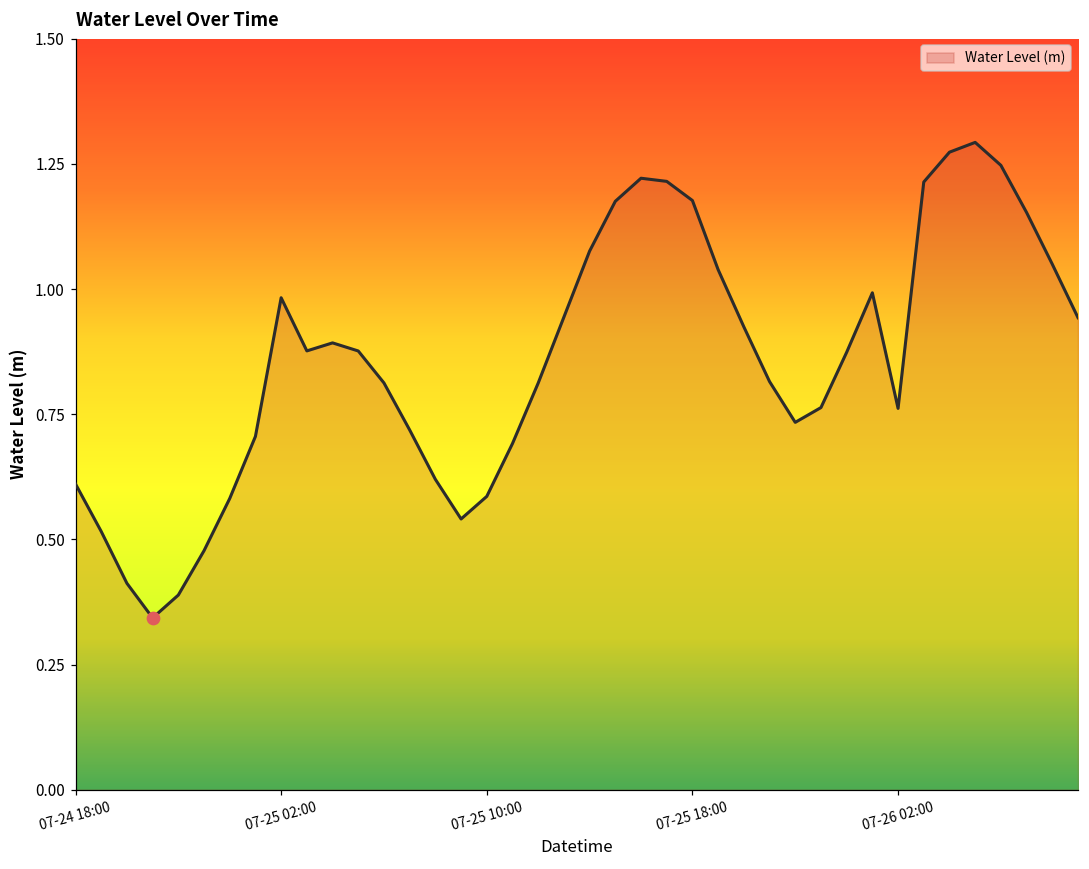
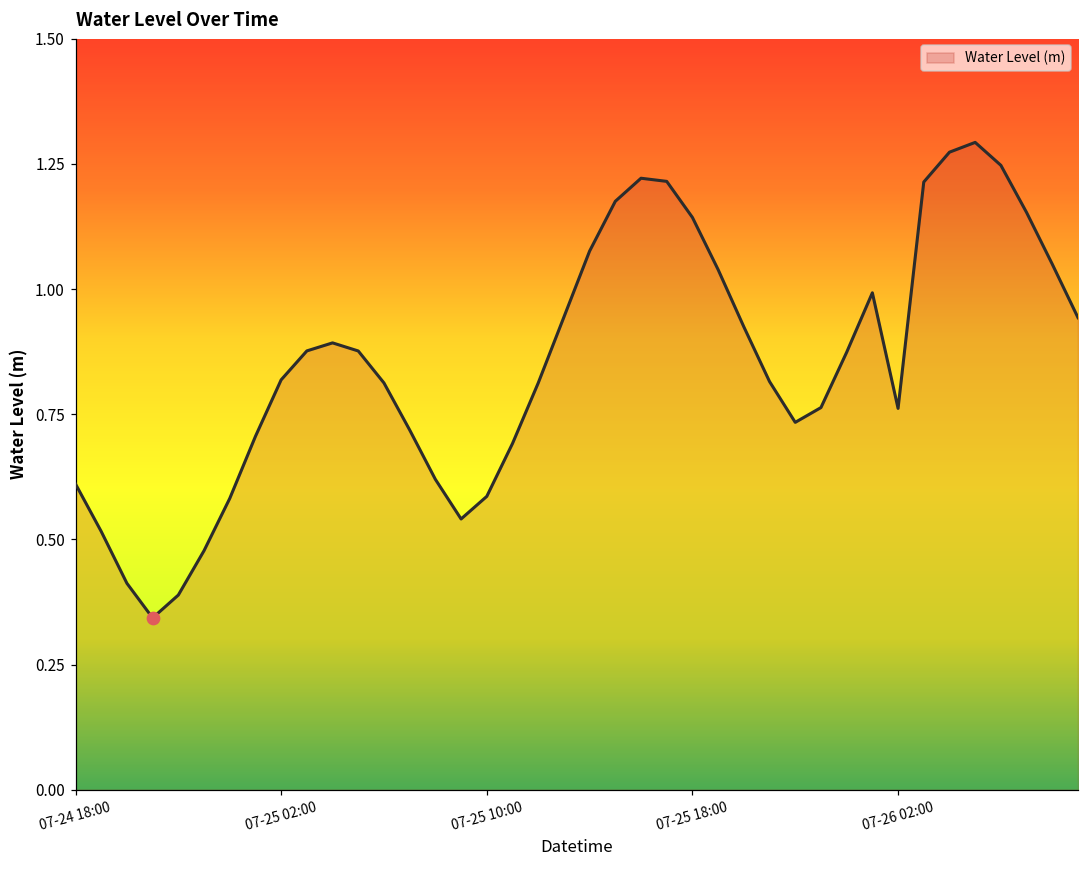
Water Level (m), 07-25 02:00: 0.98 -> 0.82
Water Level (m), 07-25 18:00: 1.18 -> 1.14
